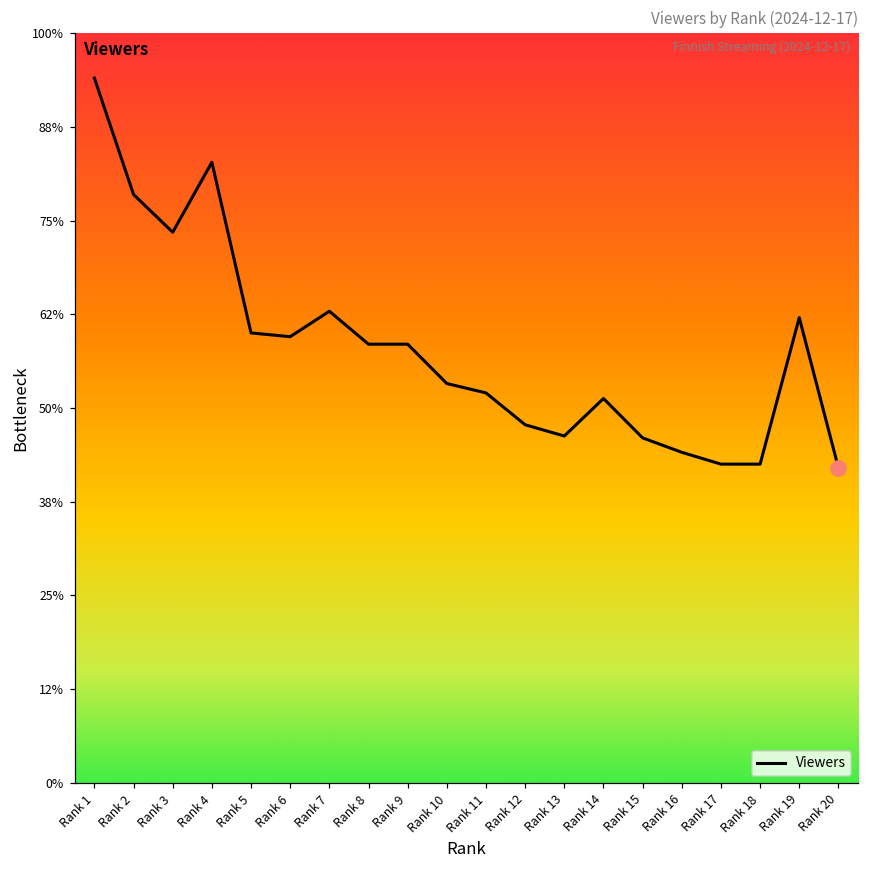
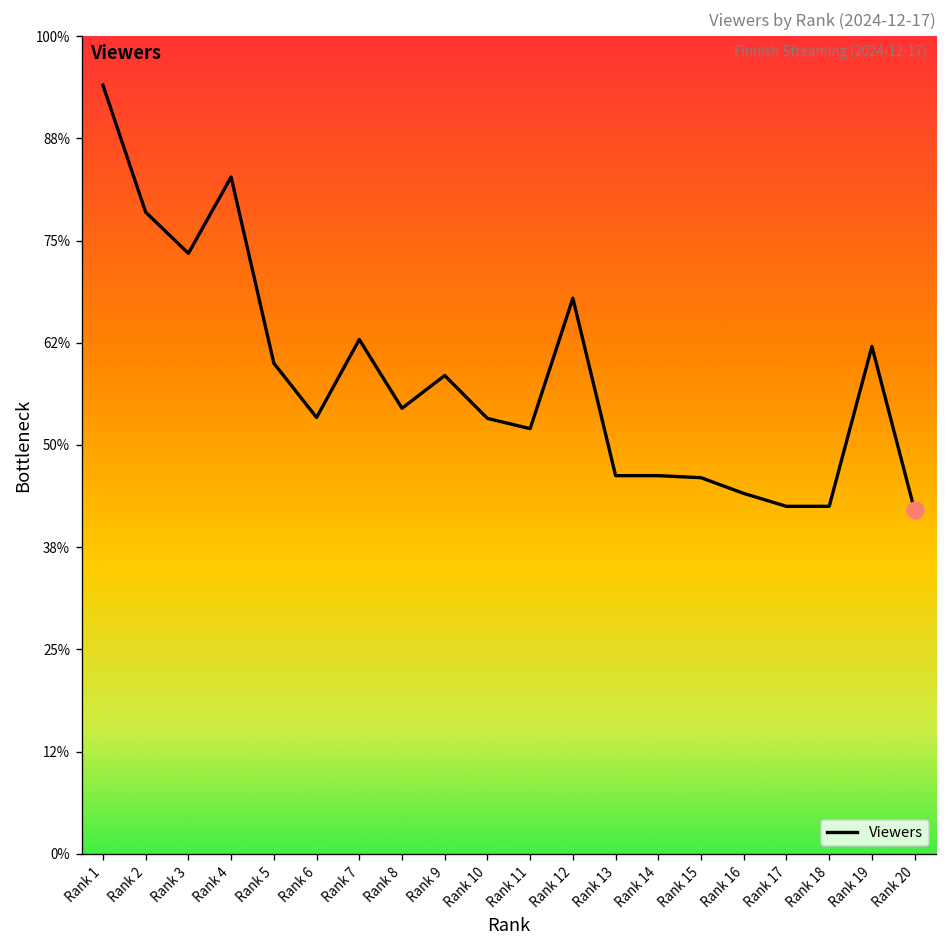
Viewers, Rank 6: 60% -> 53%
Viewers, Rank 8: 59% -> 54%
Viewers, Rank 12: 48% -> 68%
Viewers, Rank 14: 51% -> 46%
